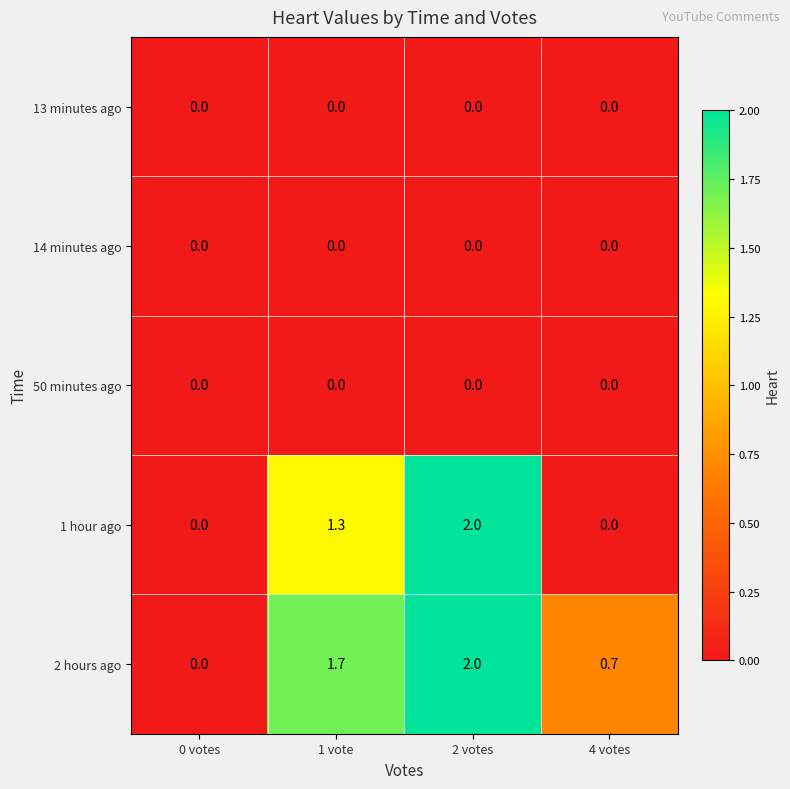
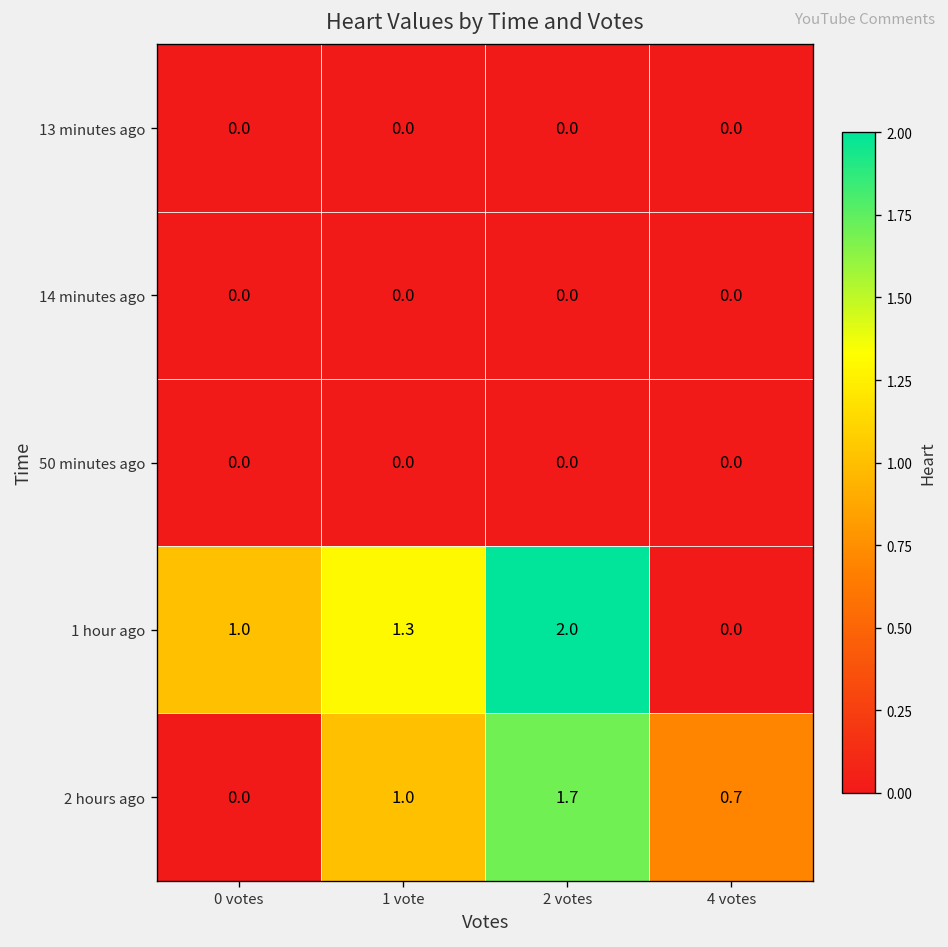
1 hour ago, 0 votes: 0.0 -> 1.0
2 hours ago, 1 vote: 1.7 -> 1.0
2 hours ago, 2 votes: 2.0 -> 1.7
